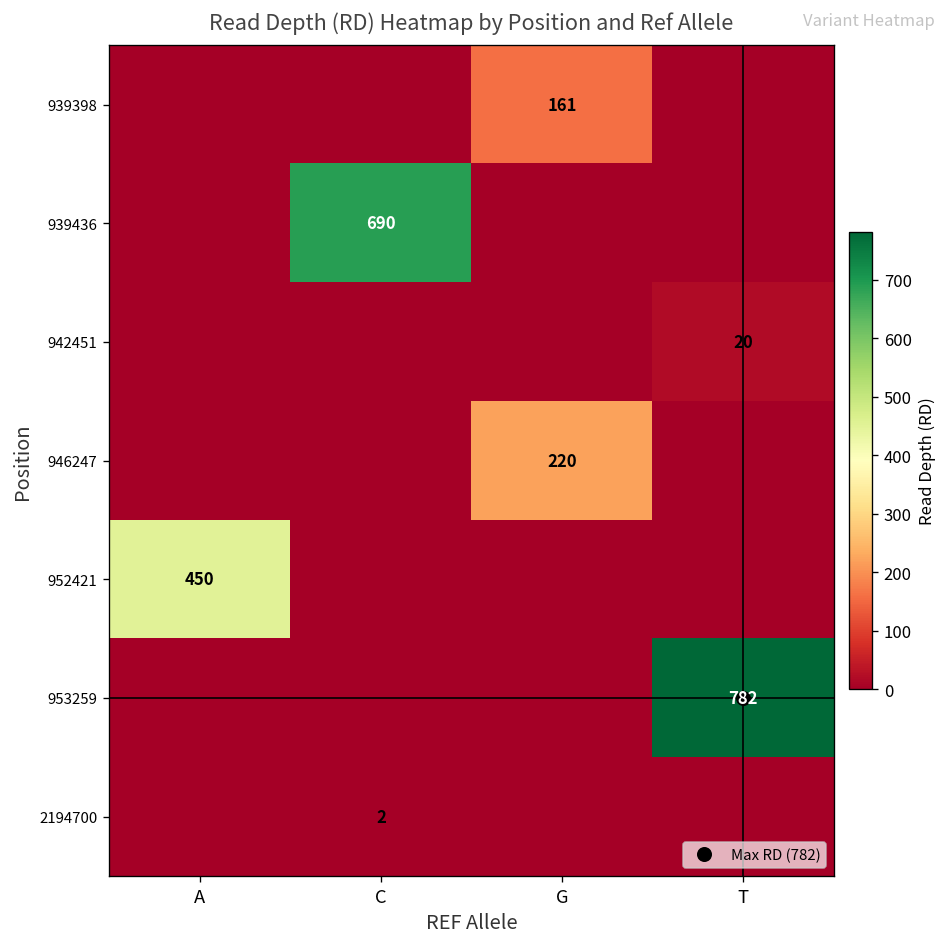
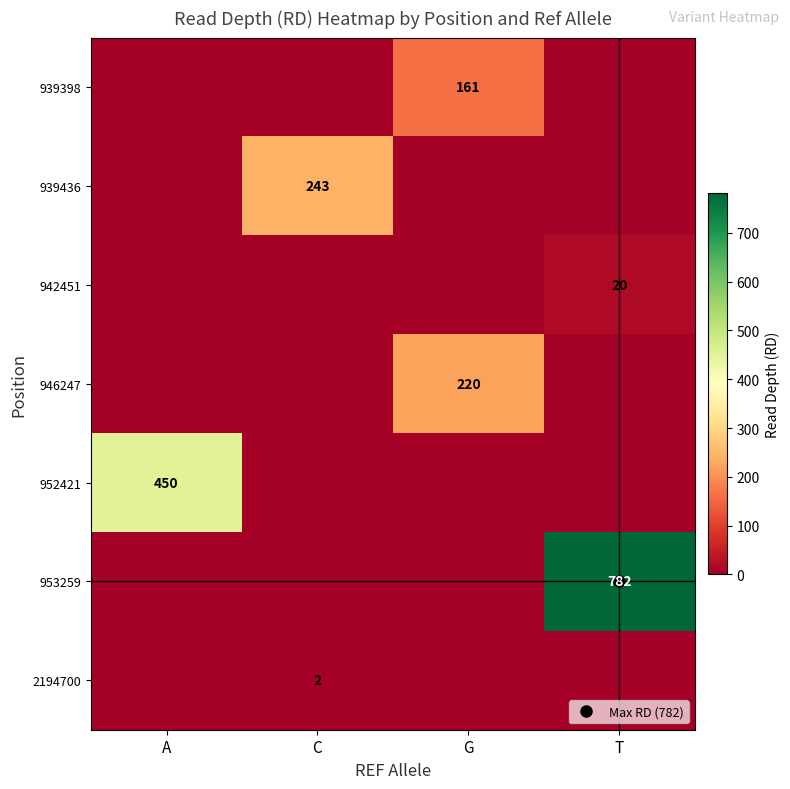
939436, C: 690 -> 243
